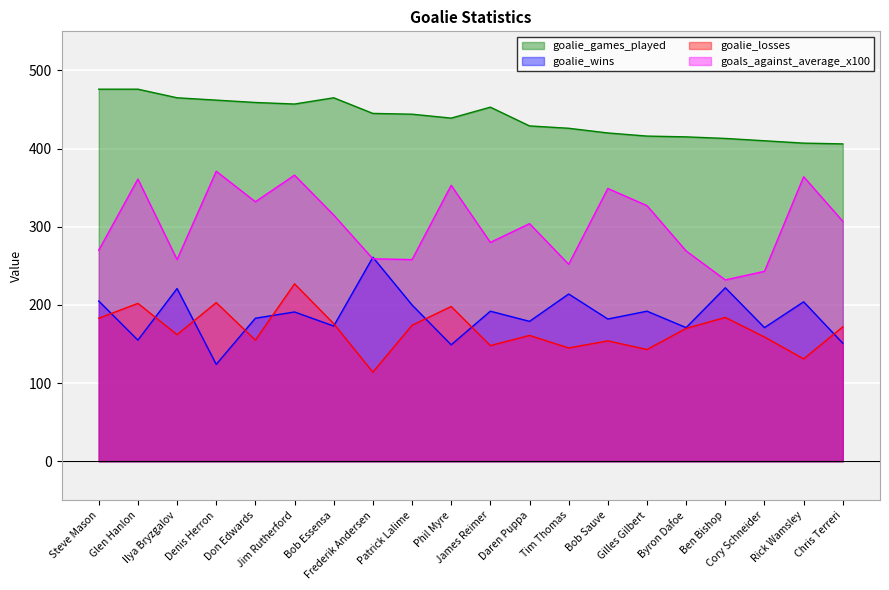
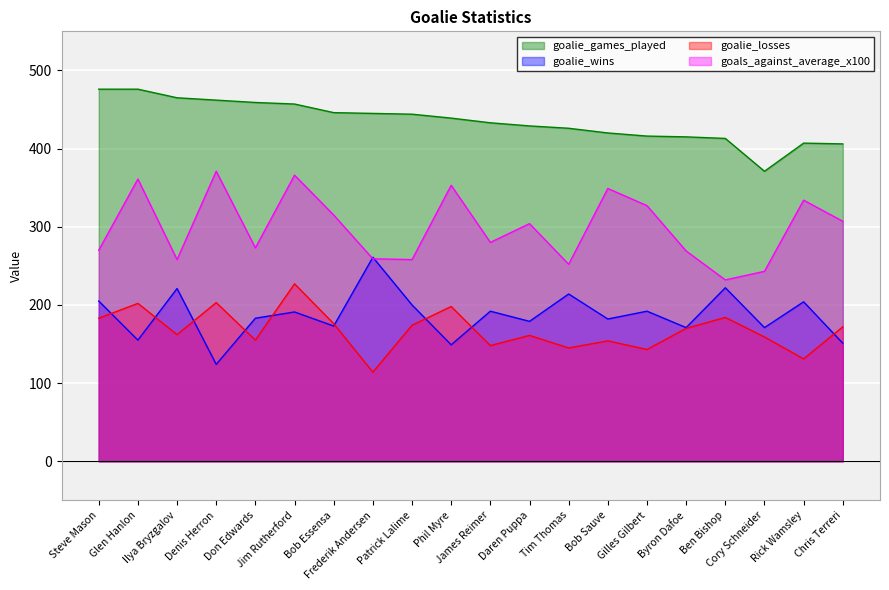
goals_against_average_x100, Don Edwards: 330 -> 270
goalie_games_played, Bob Essensa: 470 -> 450
goalie_games_played, James Reimer: 450 -> 430
goalie_games_played, Cory Schneider: 410 -> 370
goals_against_average_x100, Rick Wamsley: 360 -> 330
